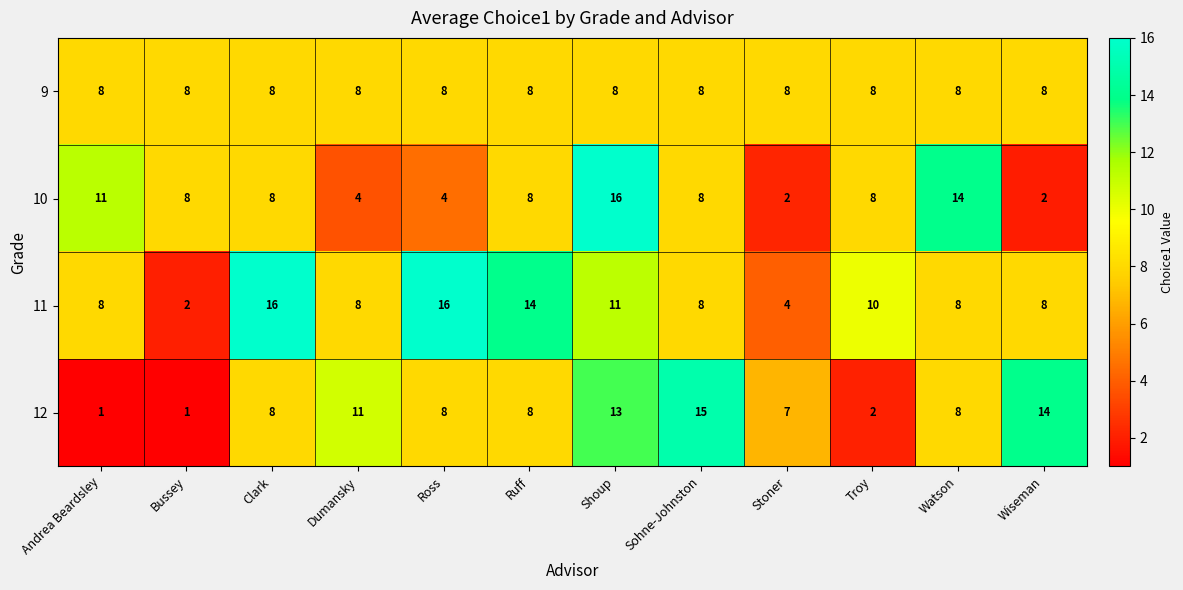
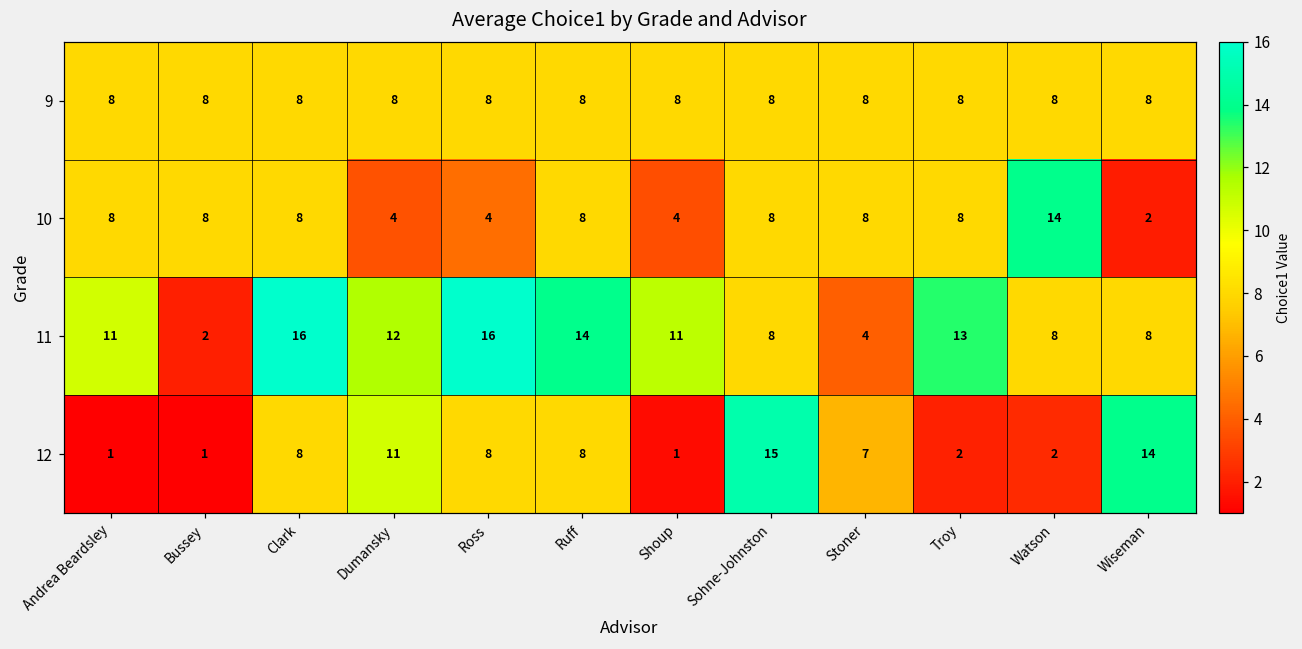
10, Andrea Beardsley: 11 -> 8
10, Shoup: 16 -> 4
10, Stoner: 2 -> 8
11, Andrea Beardsley: 8 -> 11
11, Dumansky: 8 -> 12
11, Troy: 10 -> 13
12, Shoup: 13 -> 1
12, Watson: 8 -> 2
